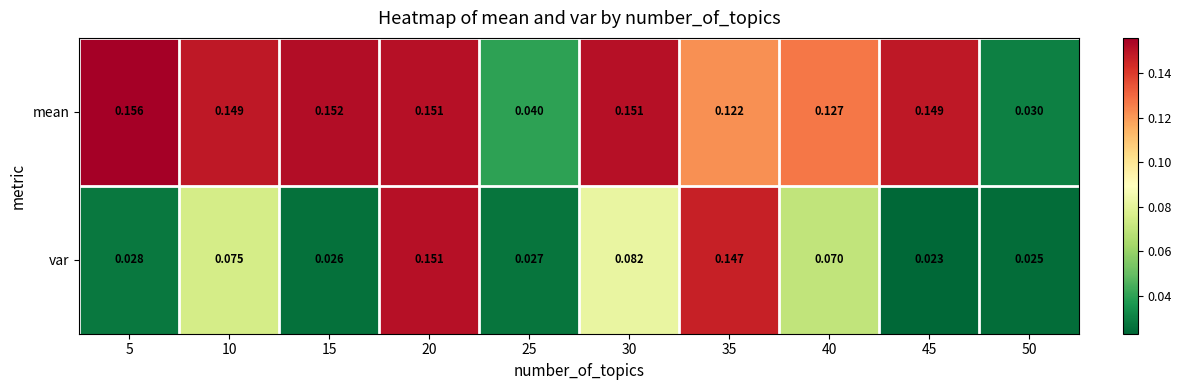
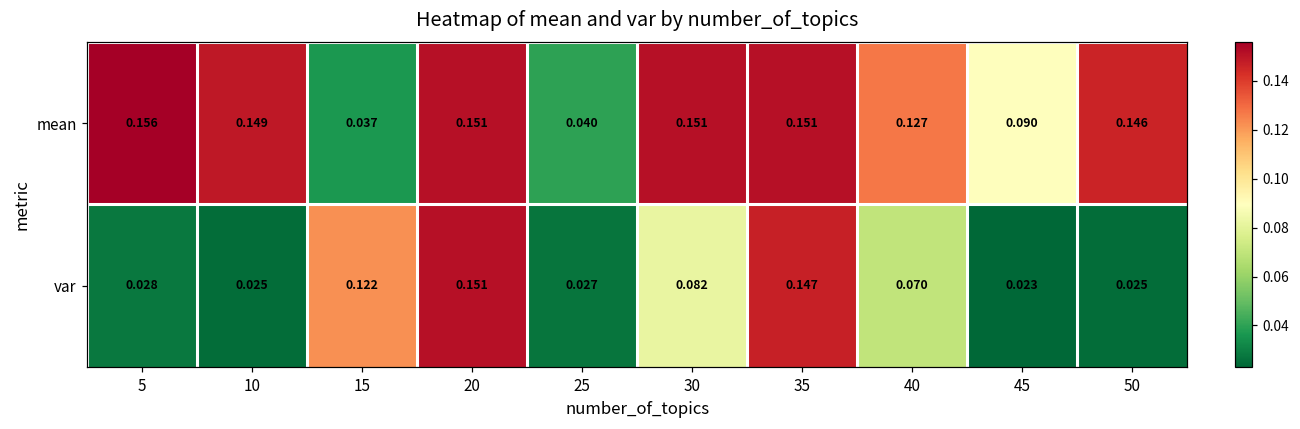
mean, 15: 0.152 -> 0.037
mean, 35: 0.122 -> 0.151
mean, 45: 0.149 -> 0.090
mean, 50: 0.030 -> 0.146
var, 10: 0.075 -> 0.025
var, 15: 0.026 -> 0.122
